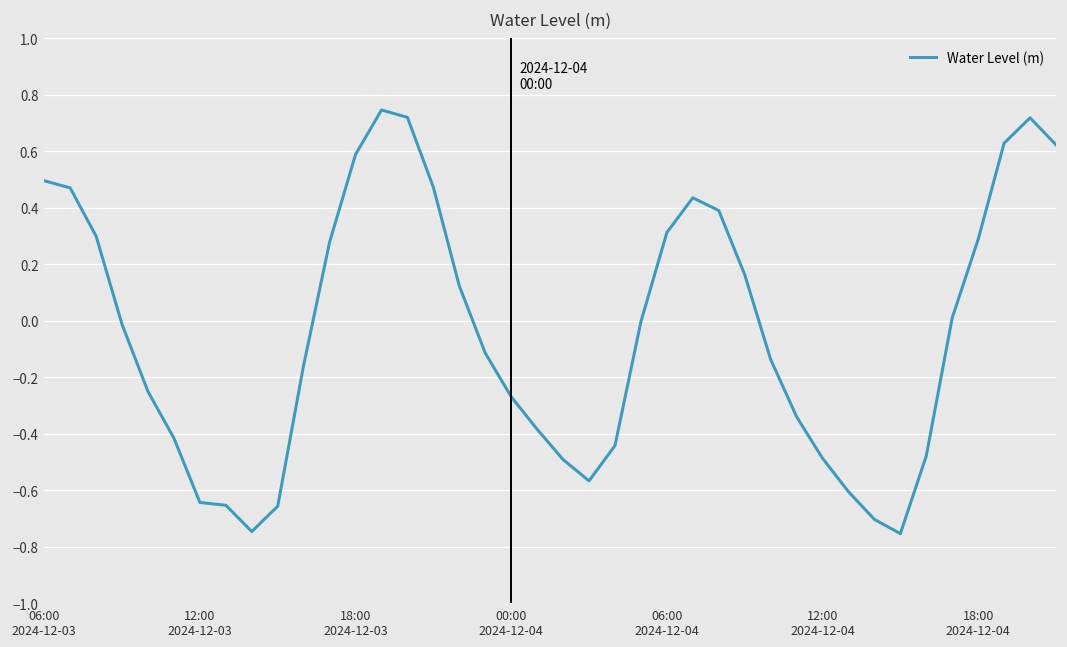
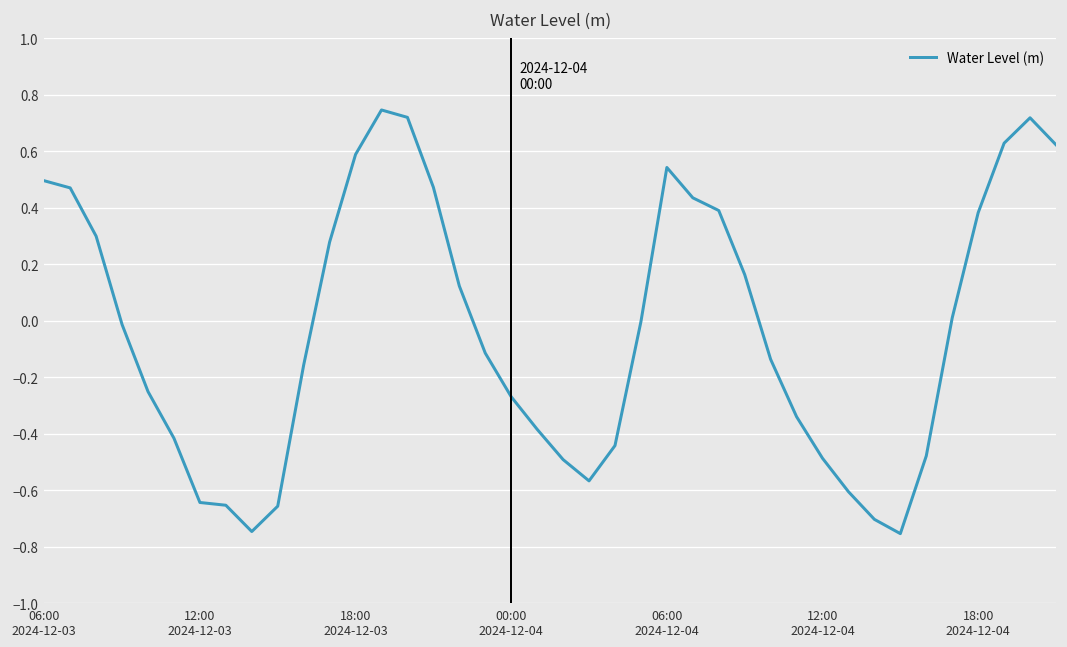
06:00 2024-12-04: 0.31 -> 0.54
18:00 2024-12-04: 0.29 -> 0.38
